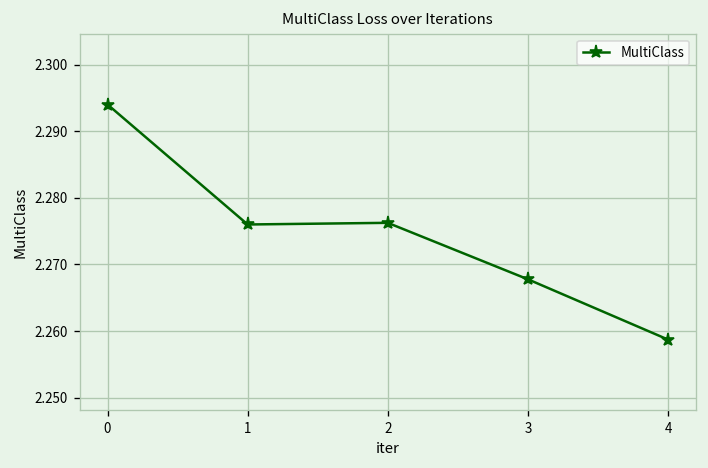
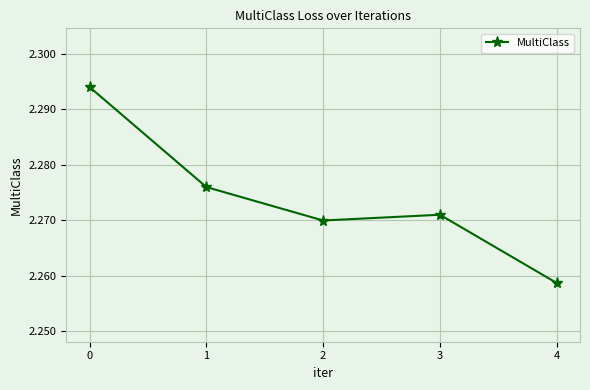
2: 2.276 -> 2.270
3: 2.268 -> 2.271
